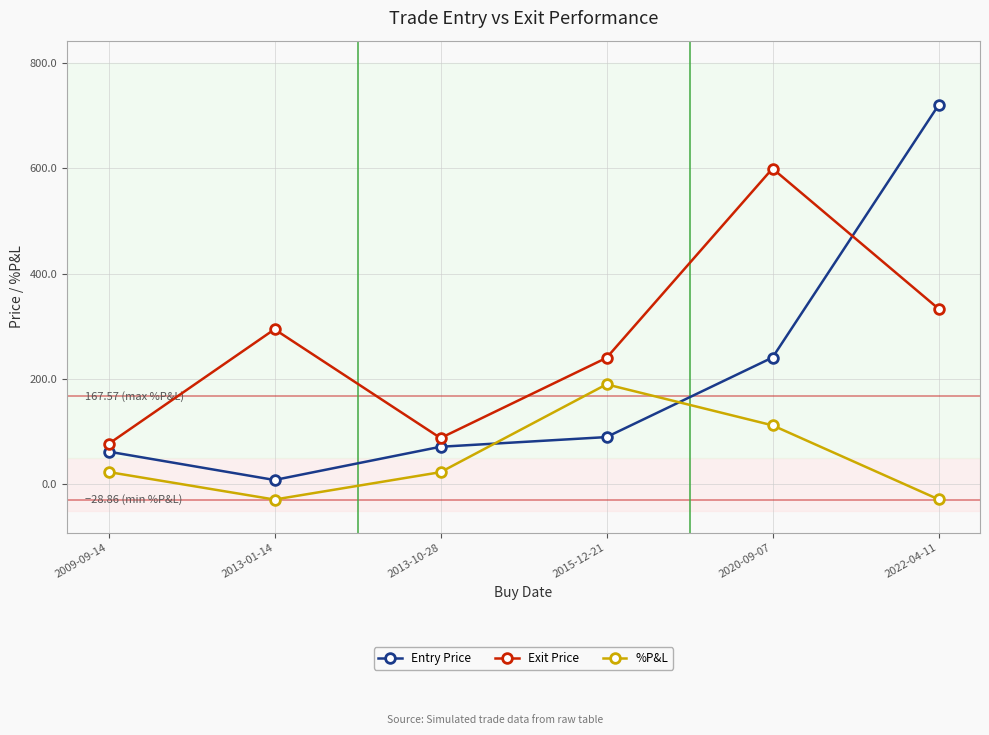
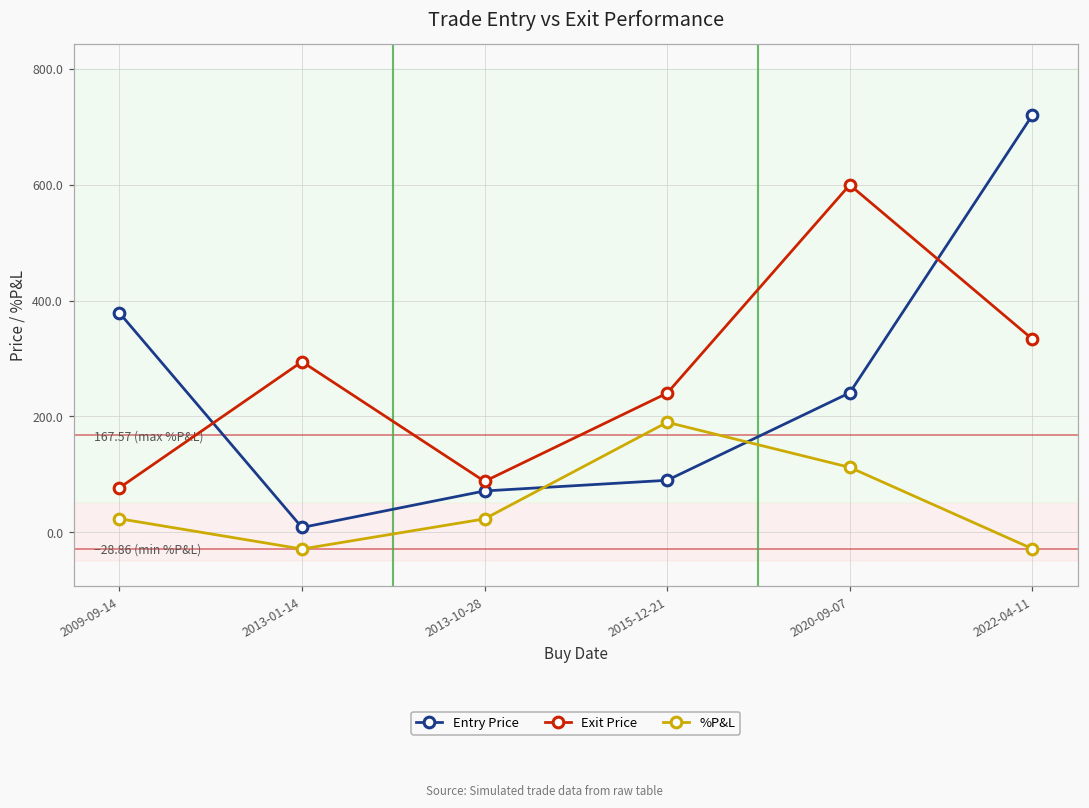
Entry Price, 2009-09-14: 60 -> 380
